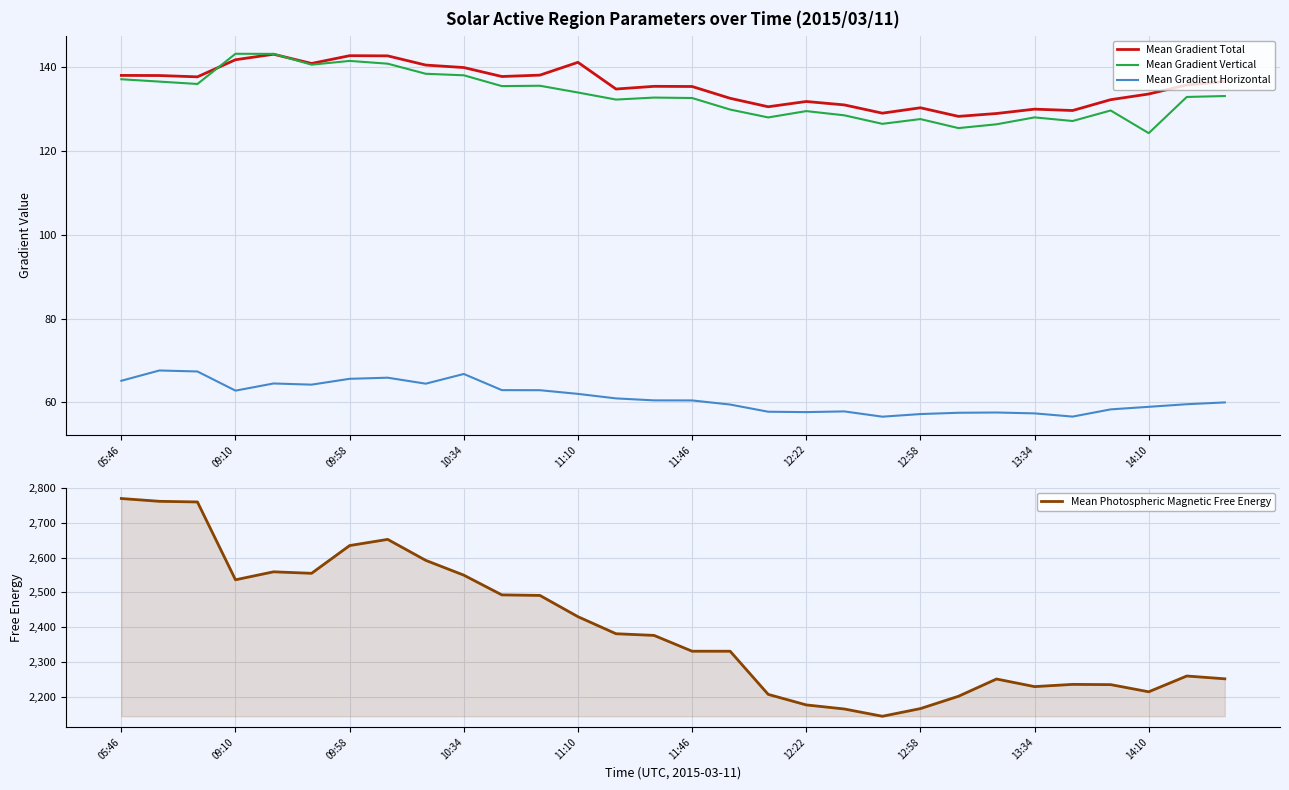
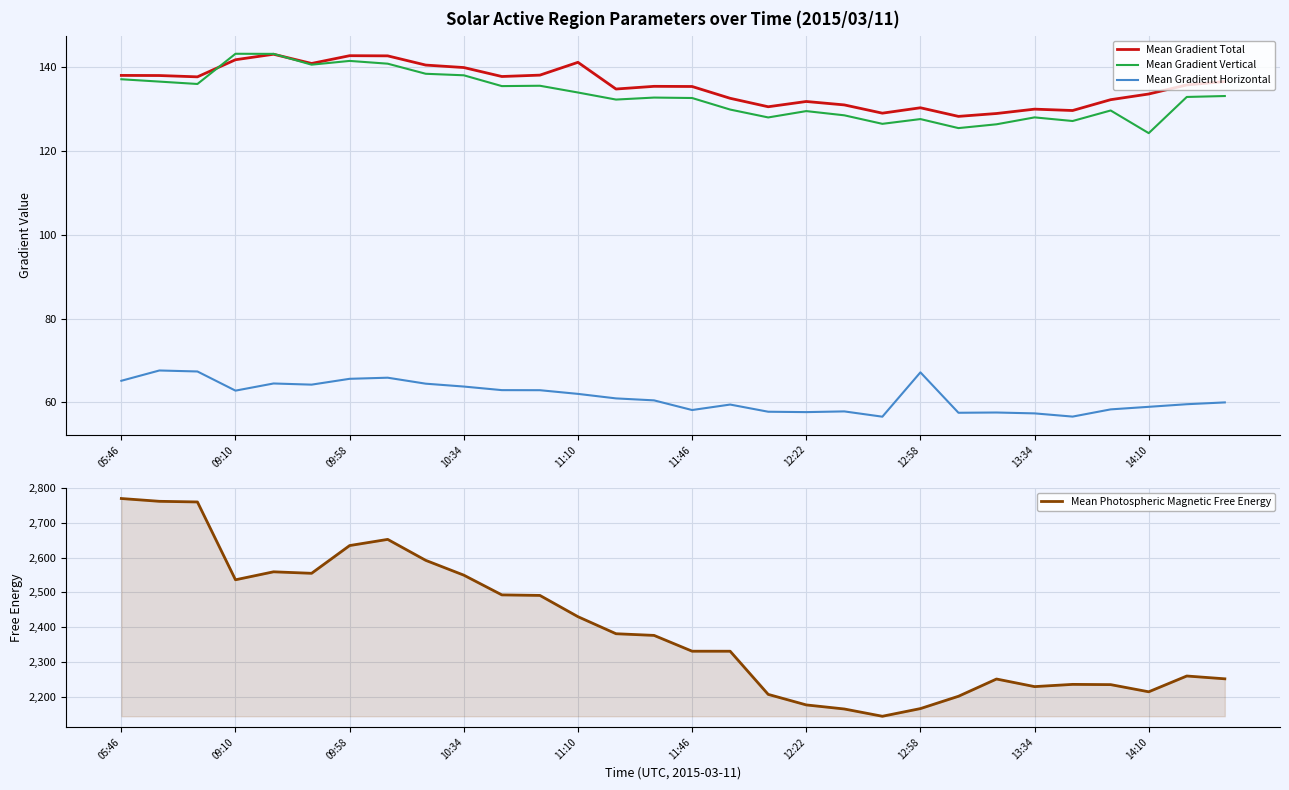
Solar Active Region Parameters over Time (2015/03/11), Mean Gradient Horizontal, 10:34: 67 -> 64
Solar Active Region Parameters over Time (2015/03/11), Mean Gradient Horizontal, 11:46: 60 -> 58
Solar Active Region Parameters over Time (2015/03/11), Mean Gradient Horizontal, 12:58: 57 -> 67
